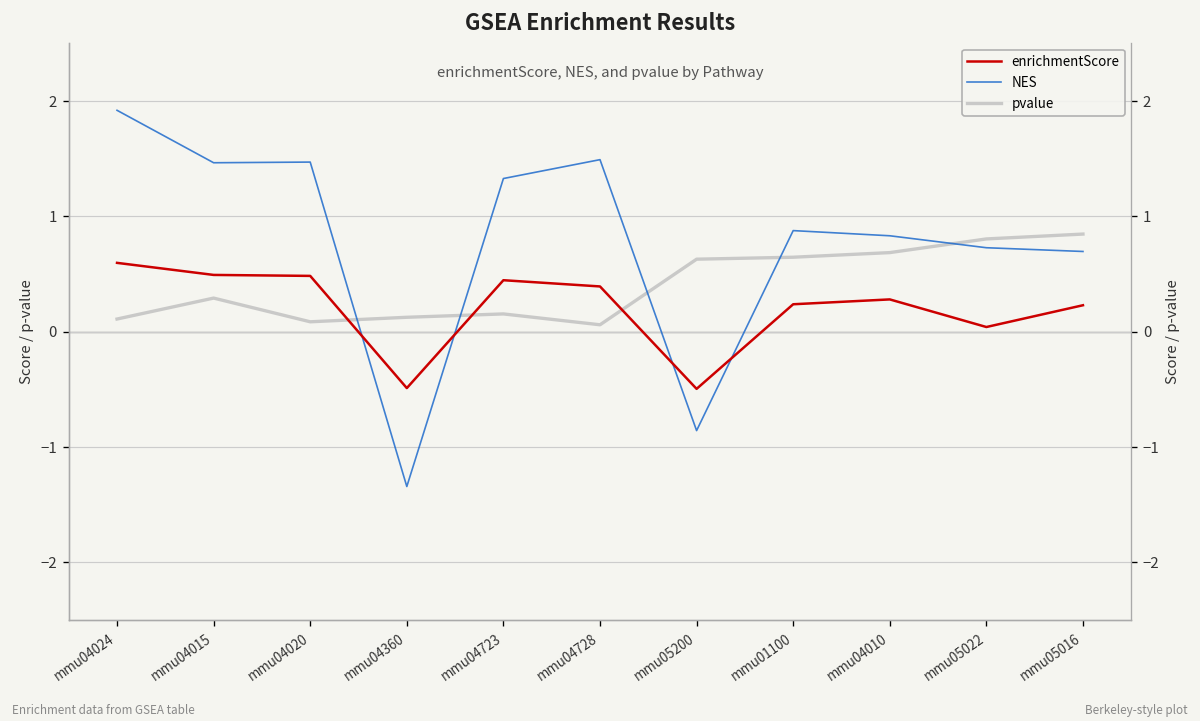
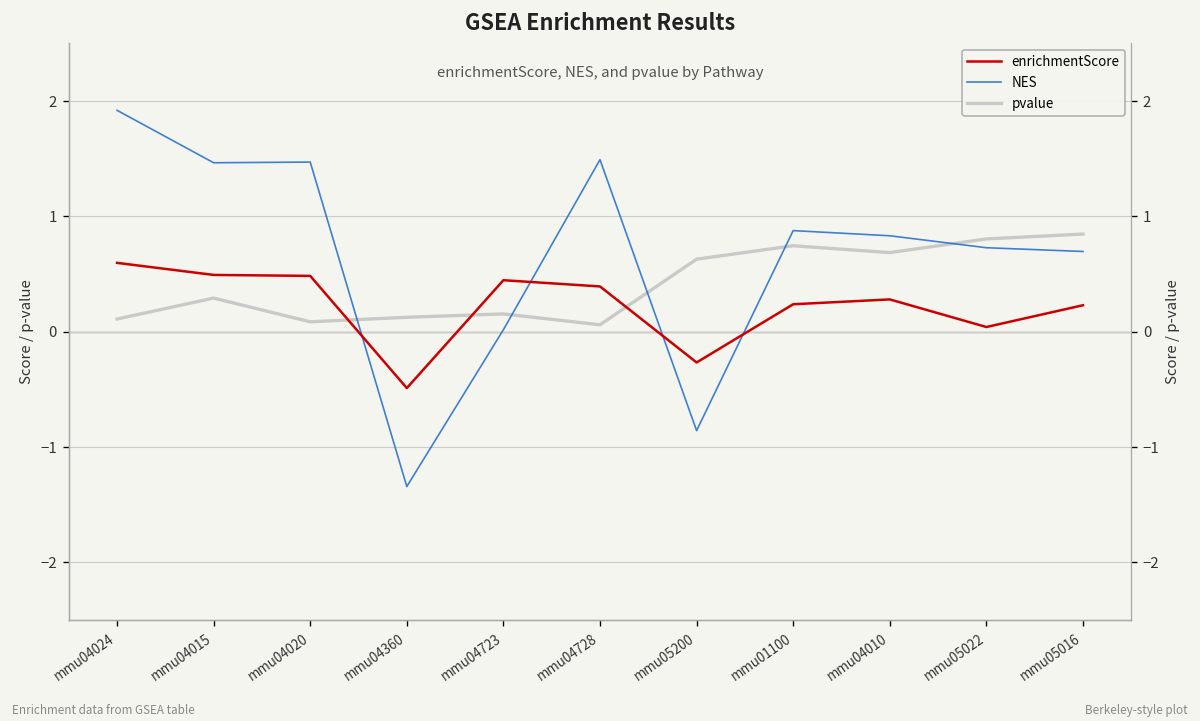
NES, mmu04723: 1.3 -> 0.0
enrichmentScore, mmu05200: -0.5 -> -0.3
pvalue, mmu01100: 0.6 -> 0.7
